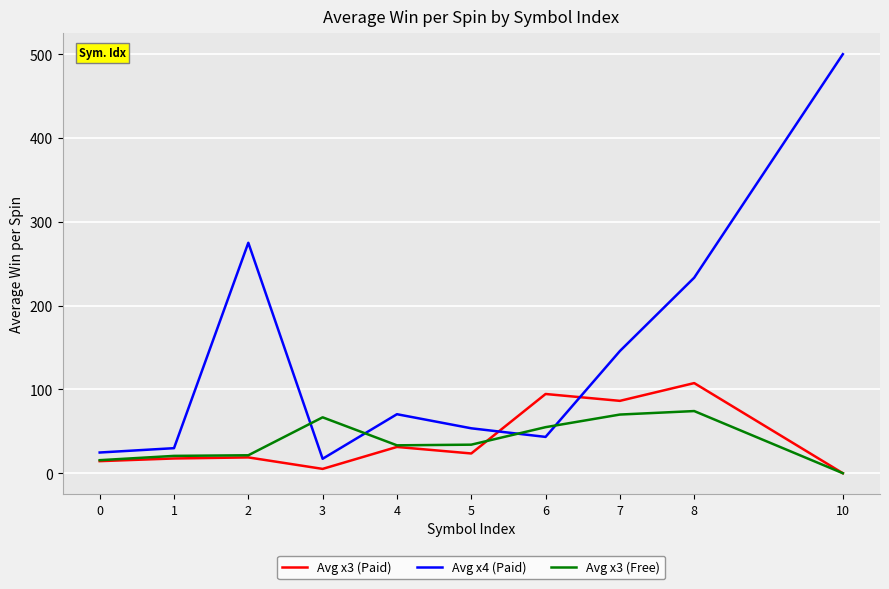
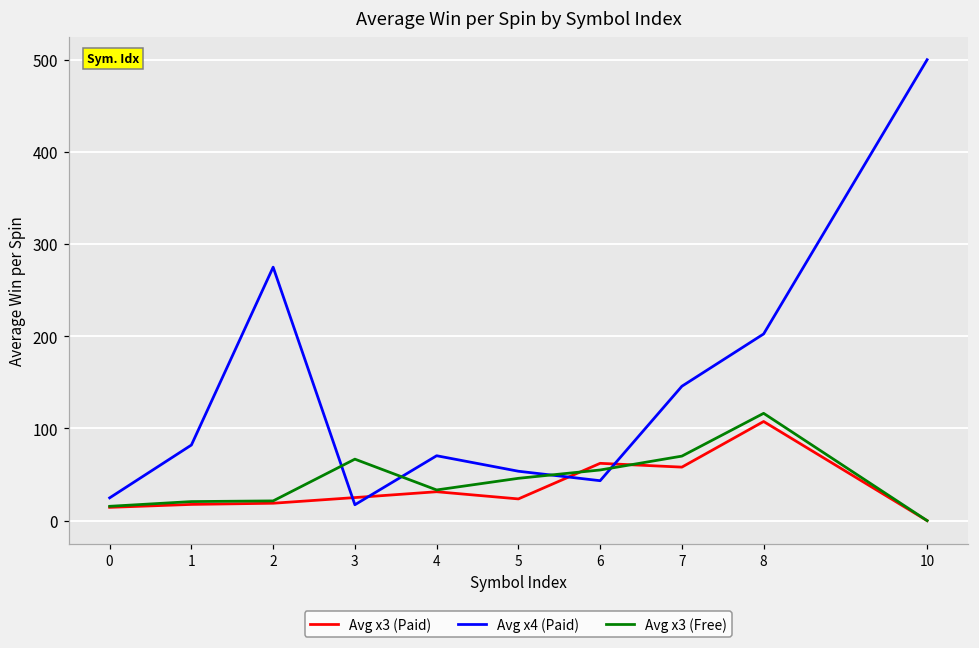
Avg x4 (Paid), 1: 30 -> 80
Avg x3 (Paid), 3: 10 -> 30
Avg x3 (Free), 5: 30 -> 50
Avg x3 (Paid), 6: 90 -> 60
Avg x3 (Paid), 7: 90 -> 60
Avg x4 (Paid), 8: 230 -> 200
Avg x3 (Free), 8: 70 -> 120
